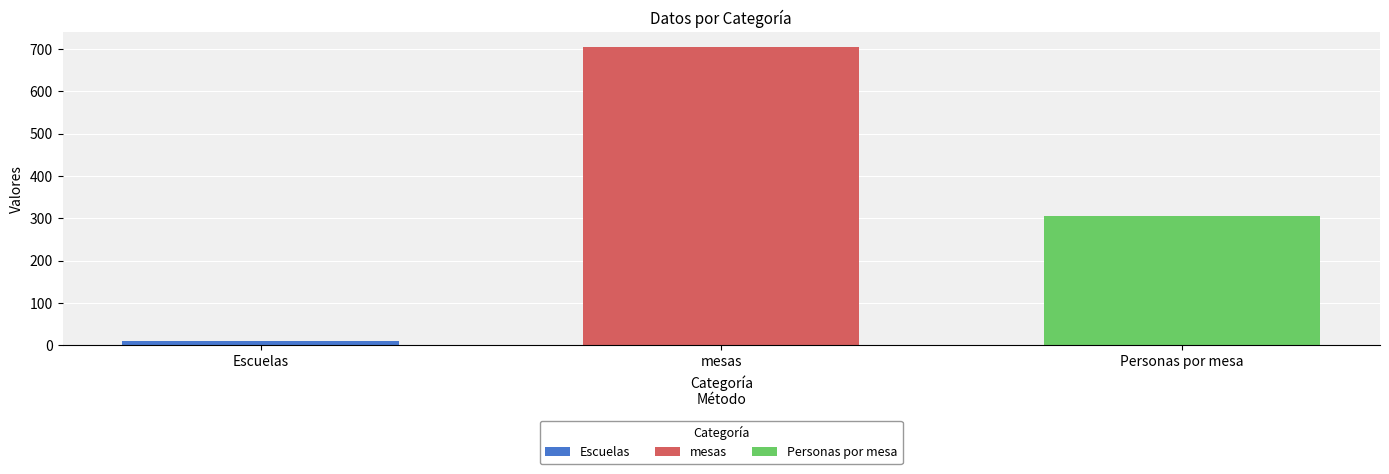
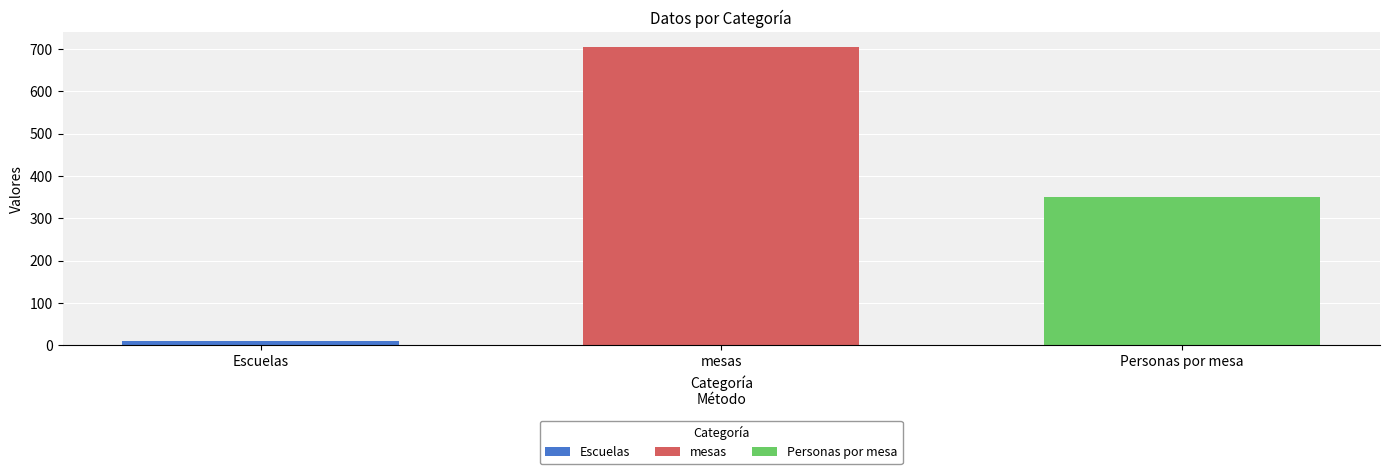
Personas por mesa: 310 -> 350
